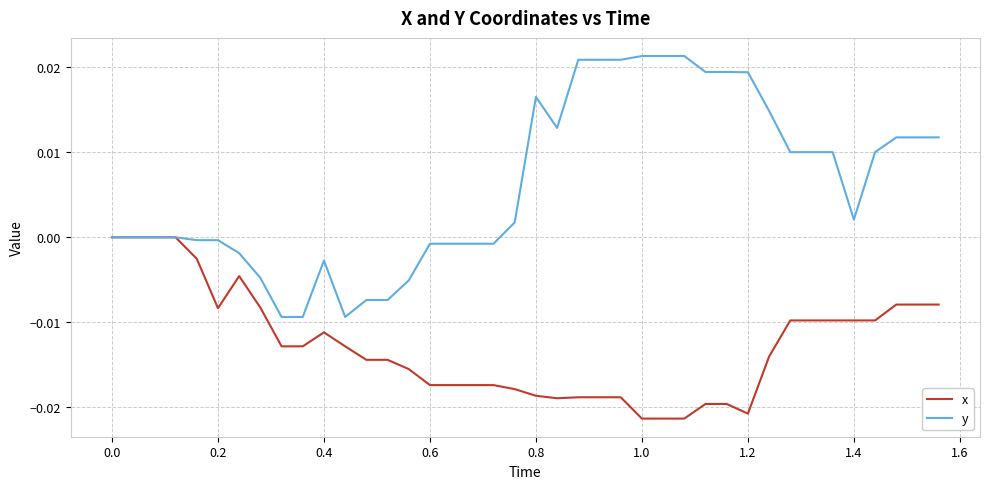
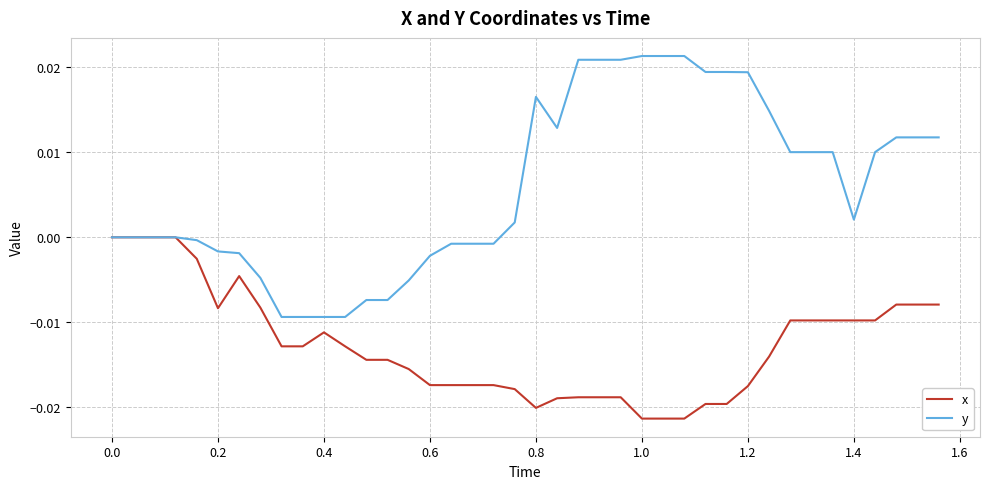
y, 0.2: 0.000 -> -0.002
y, 0.4: -0.003 -> -0.009
y, 0.6: -0.001 -> -0.002
x, 0.8: -0.019 -> -0.020
x, 1.2: -0.021 -> -0.018
